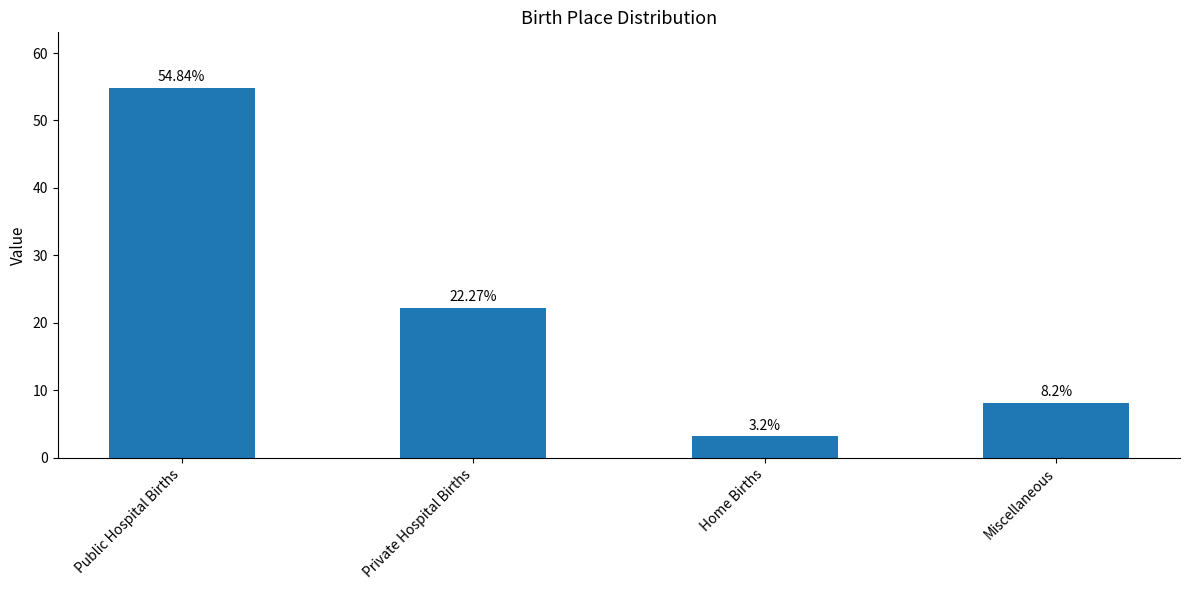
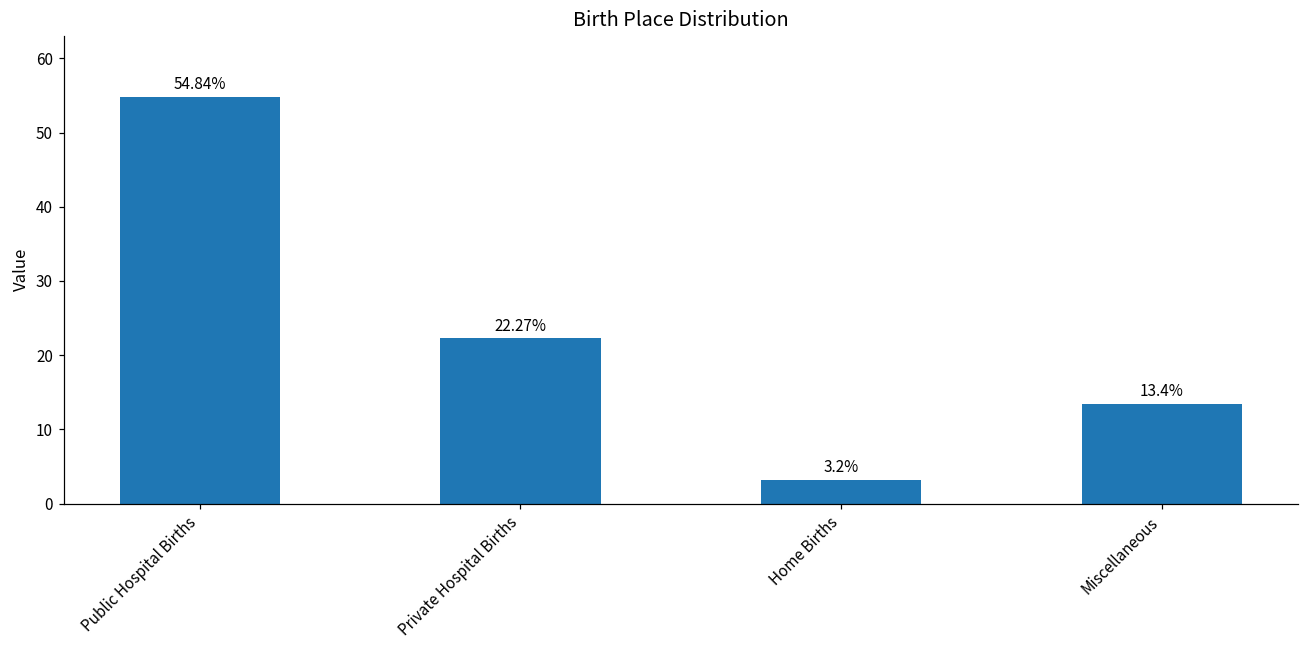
Miscellaneous: 8.2% -> 13.4%
